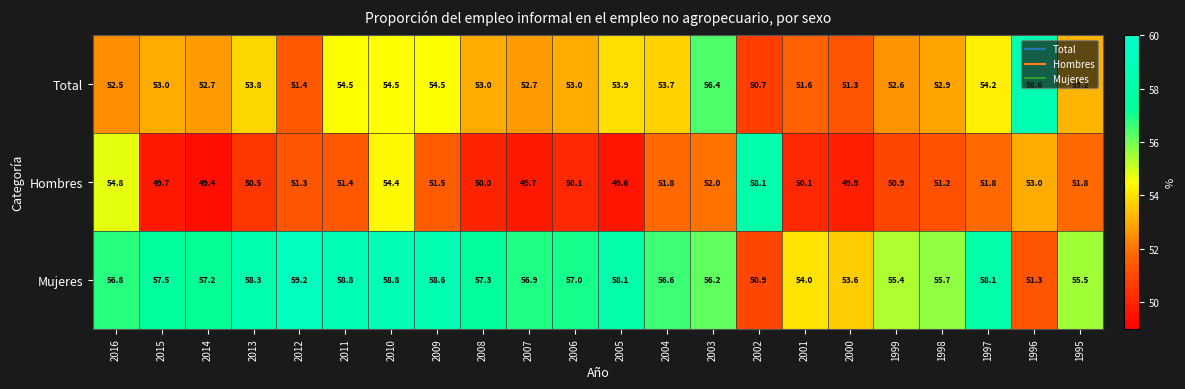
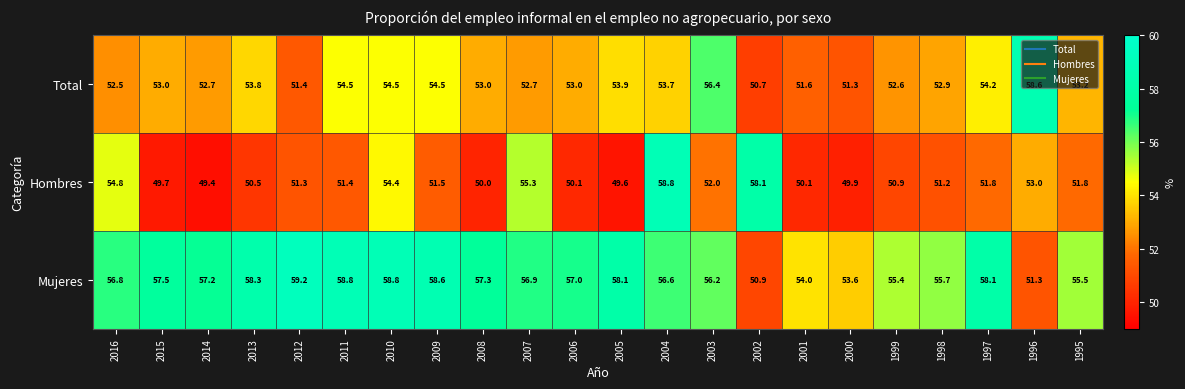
Hombres, 2007: 49.7 -> 55.3
Hombres, 2004: 51.8 -> 58.8
